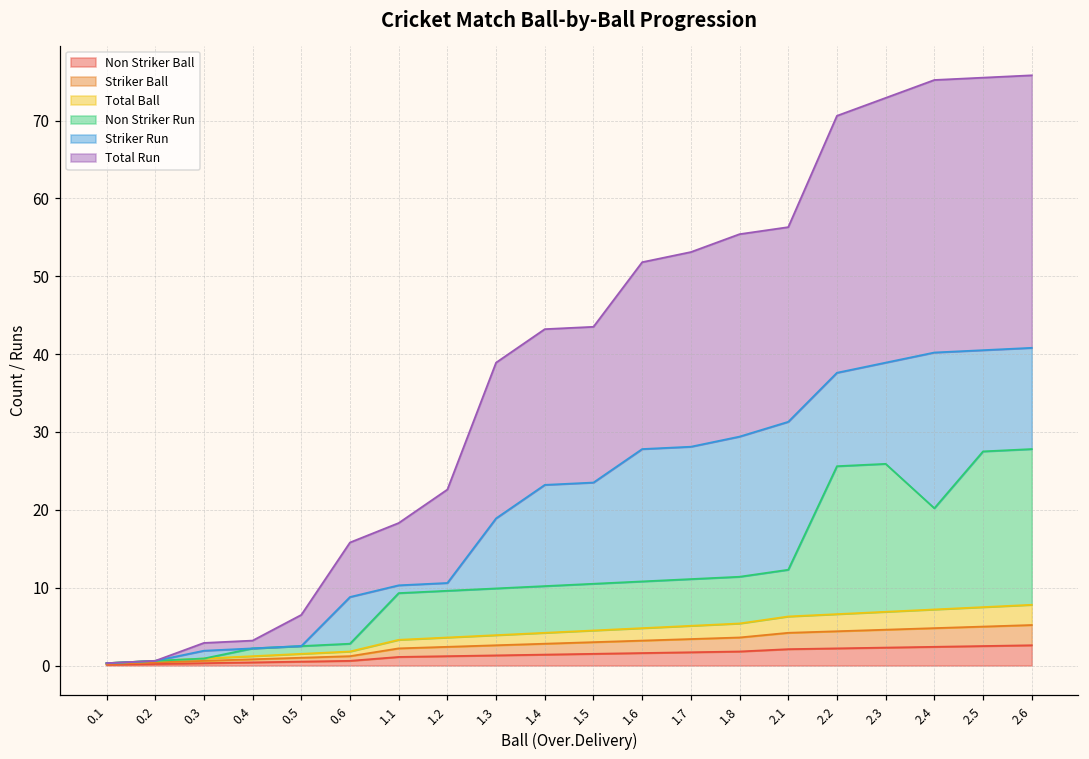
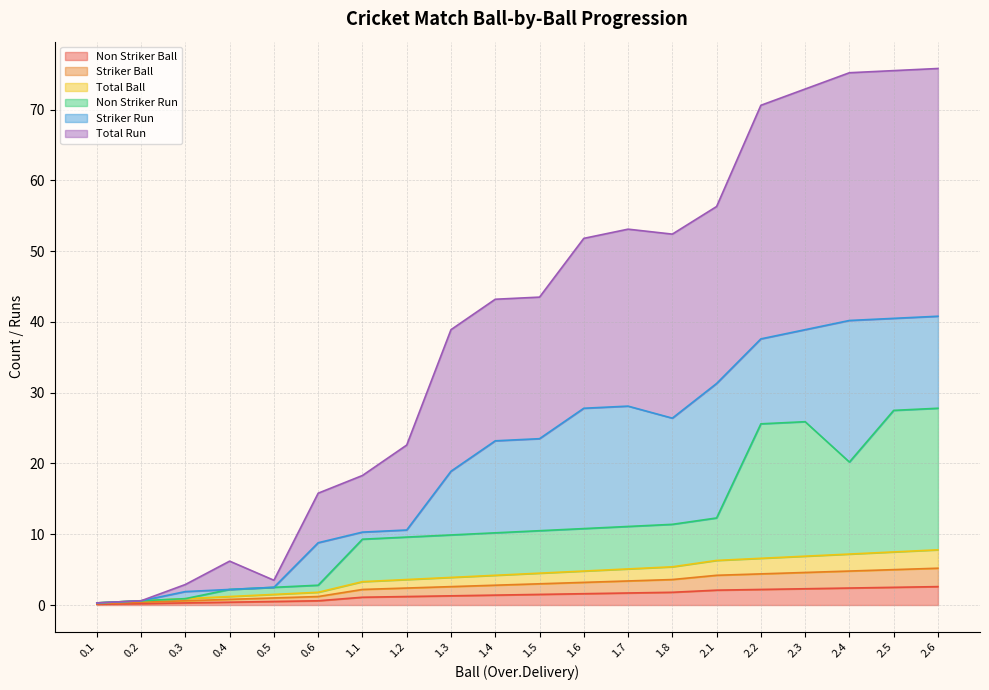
Total Run, 0.4: 1 -> 4
Total Run, 0.5: 4 -> 1
Striker Run, 1.8: 18 -> 15
